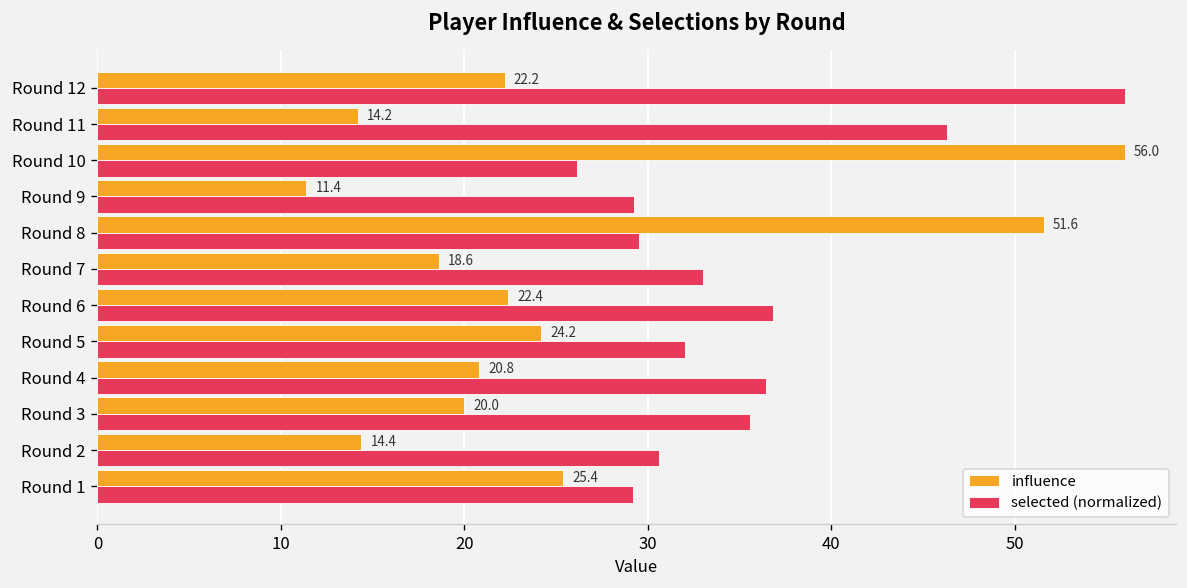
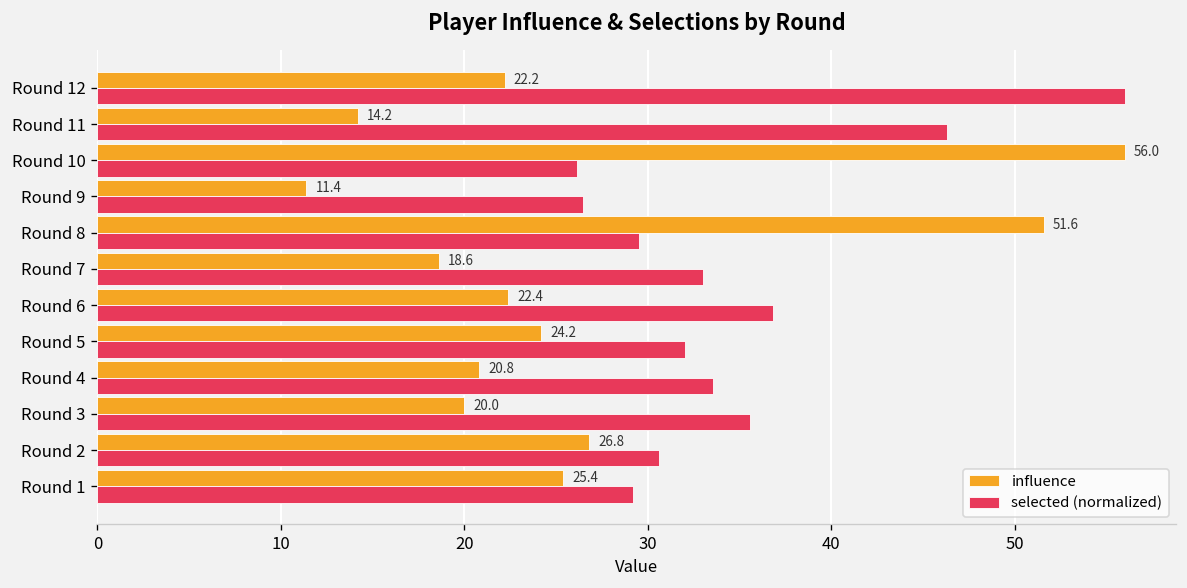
selected (normalized), Round 9: 29.3 -> 26.5
selected (normalized), Round 4: 36.4 -> 33.6
influence, Round 2: 14.4 -> 26.8
